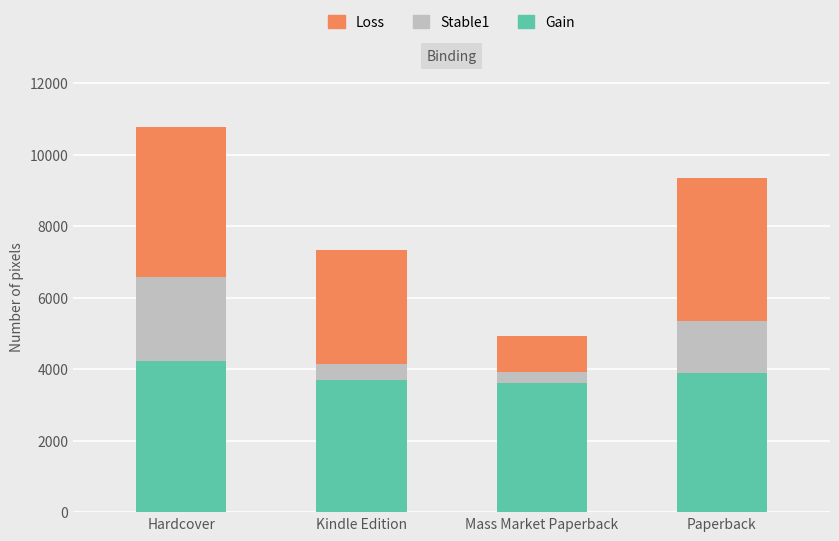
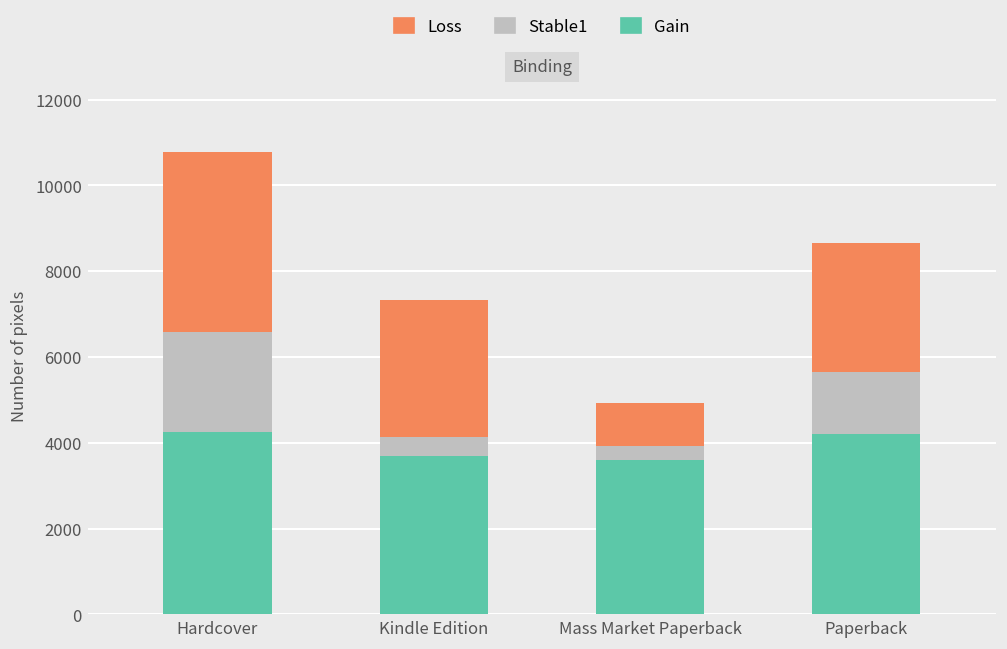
Gain, Paperback: 3900 -> 4200
Loss, Paperback: 4000 -> 3000
